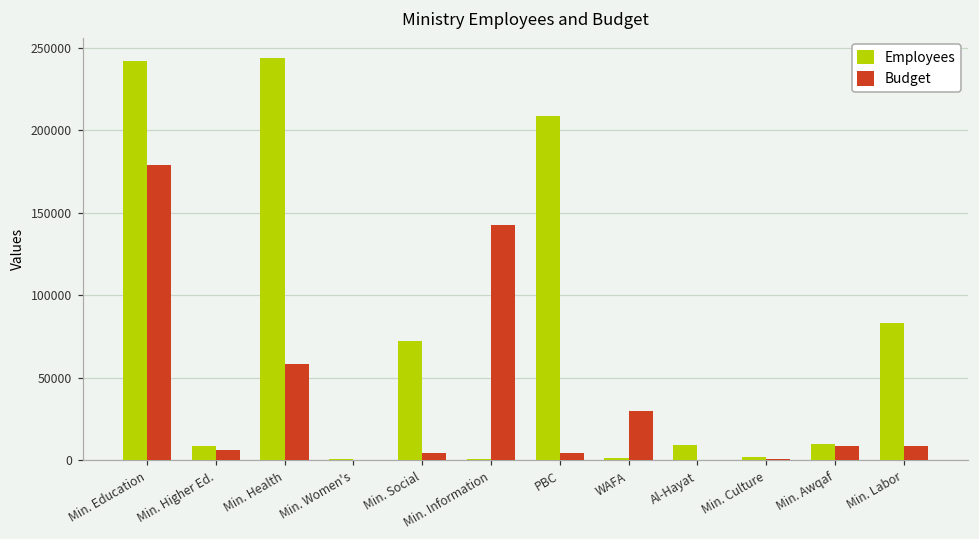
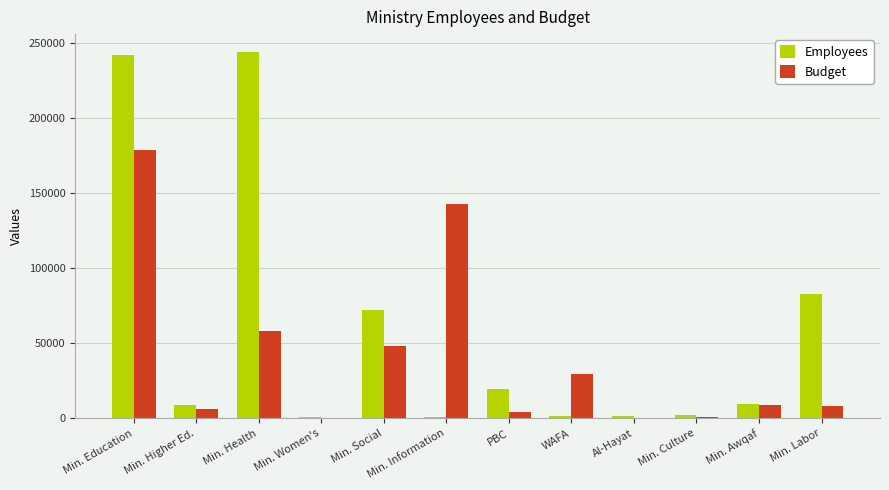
Budget, Min. Social: 4000 -> 48000
Employees, PBC: 209000 -> 19000
Employees, Al-Hayat: 9000 -> 1000
